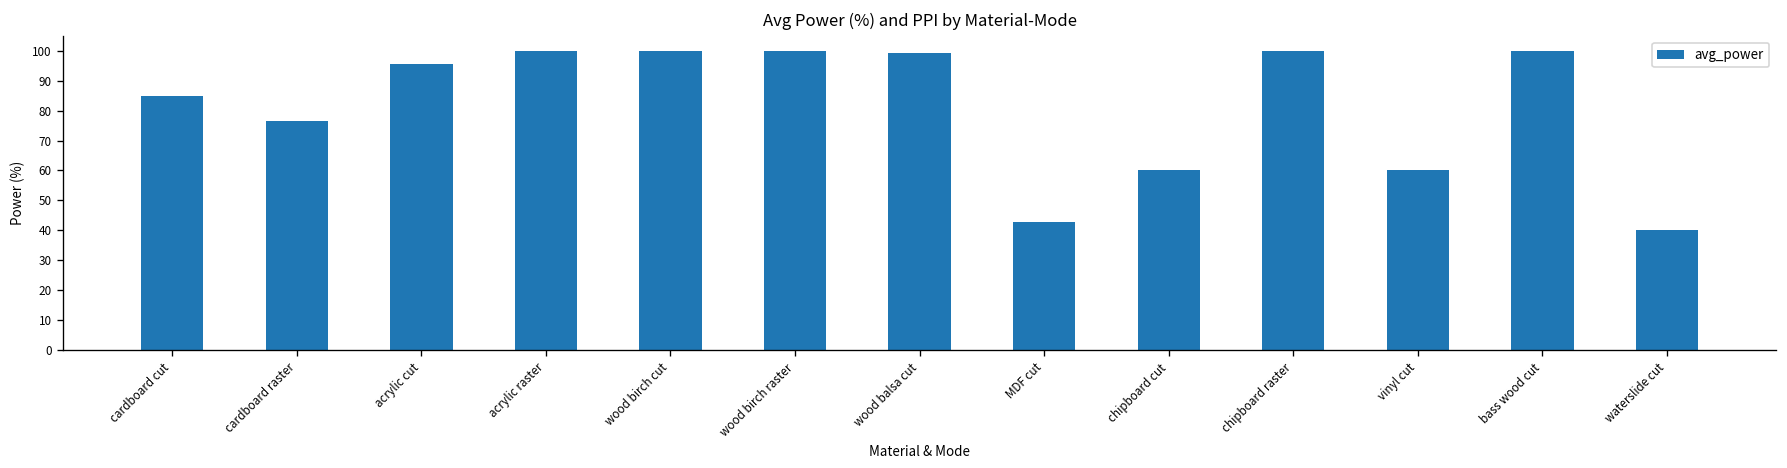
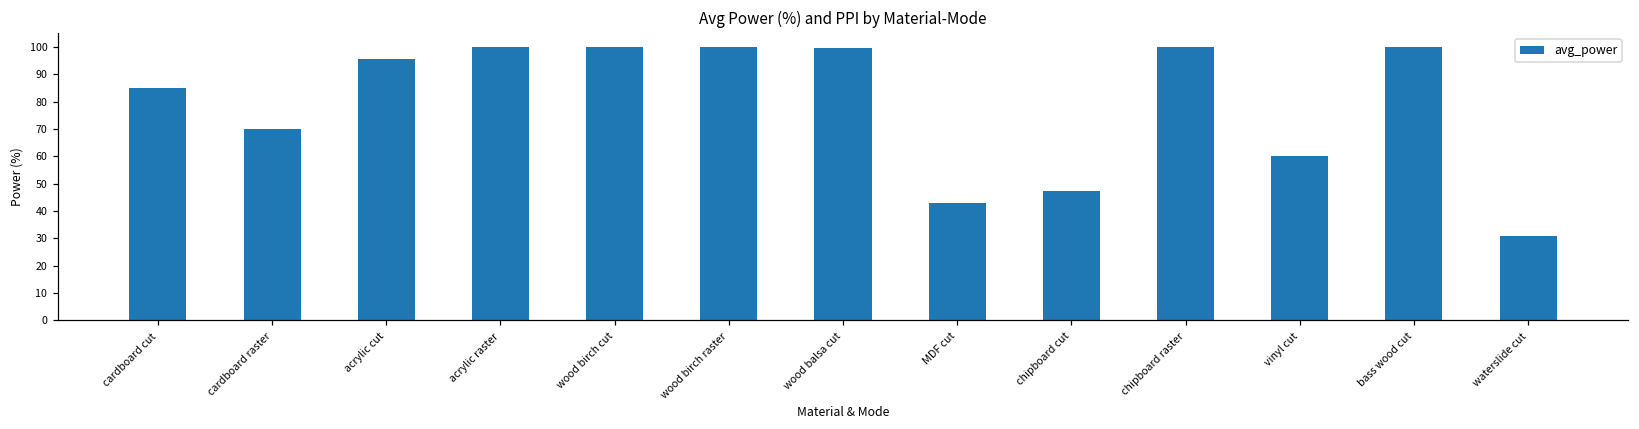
cardboard raster: 77 -> 70
chipboard cut: 60 -> 47
waterslide cut: 40 -> 31
